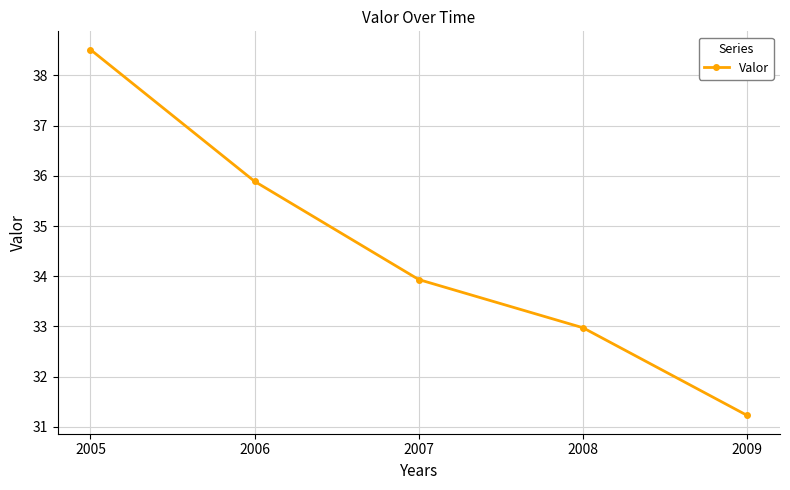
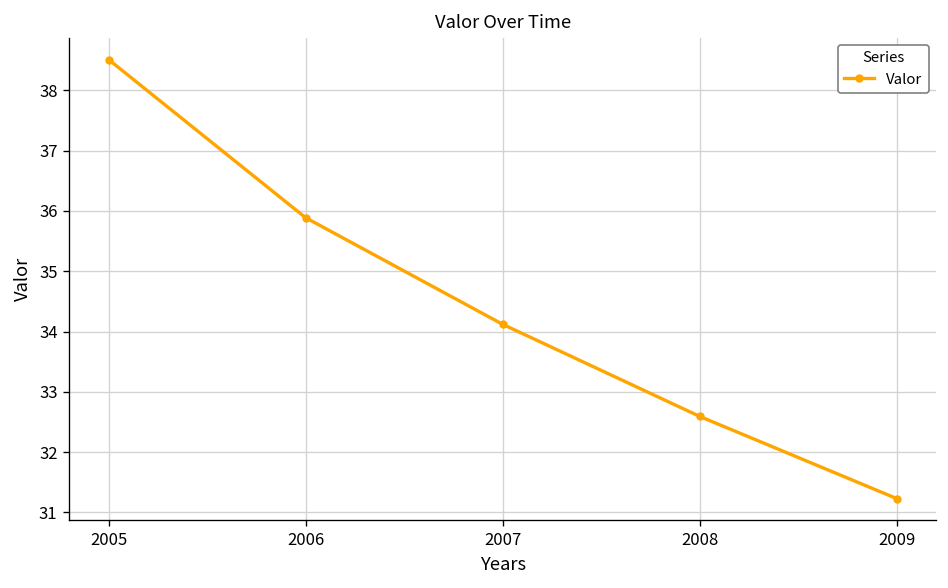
2007: 33.9 -> 34.1
2008: 33.0 -> 32.6
